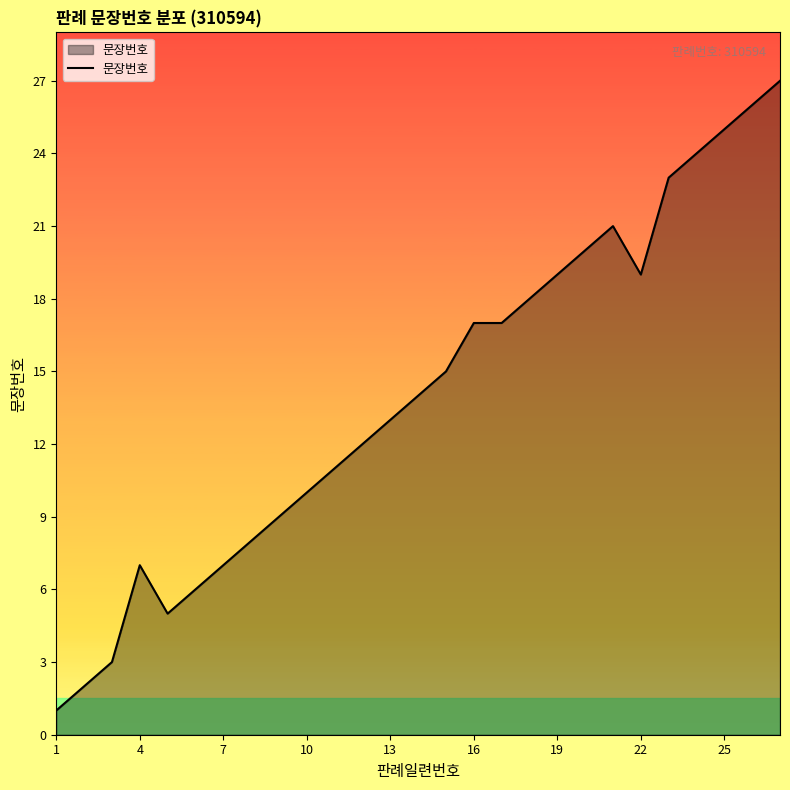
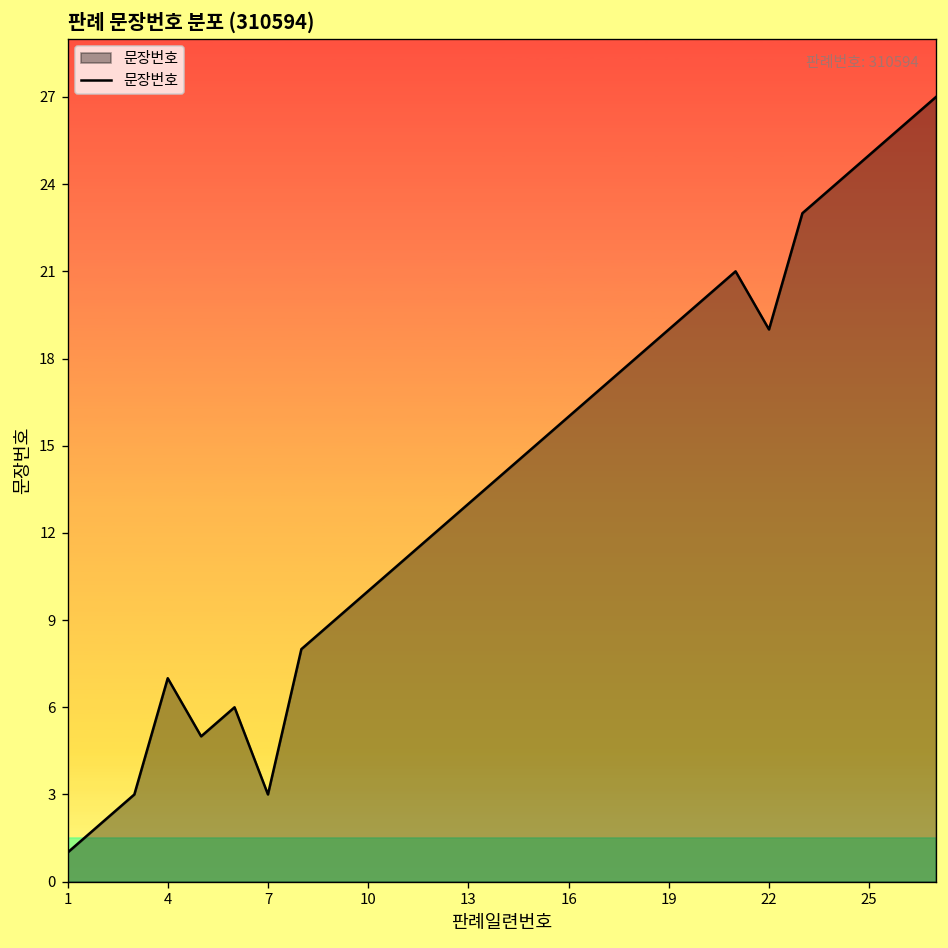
7: 7 -> 3
16: 17 -> 16
